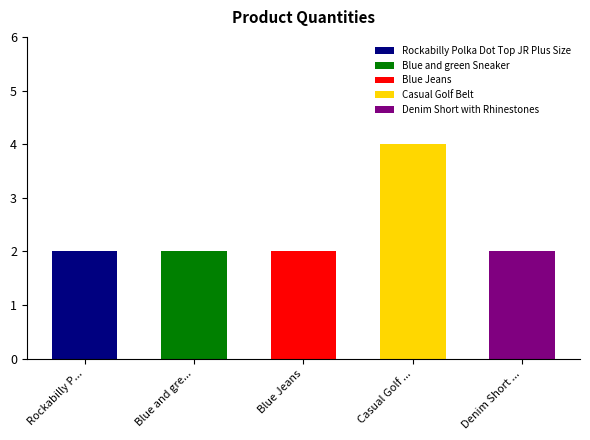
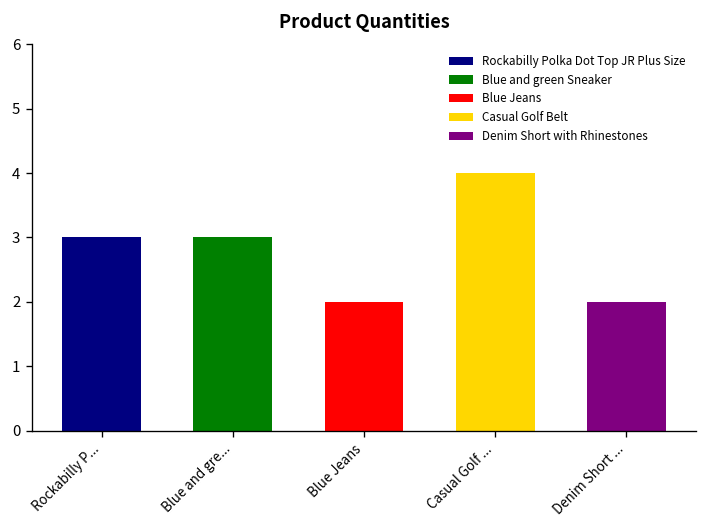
Rockabilly P...: 2 -> 3
Blue and gre...: 2 -> 3
